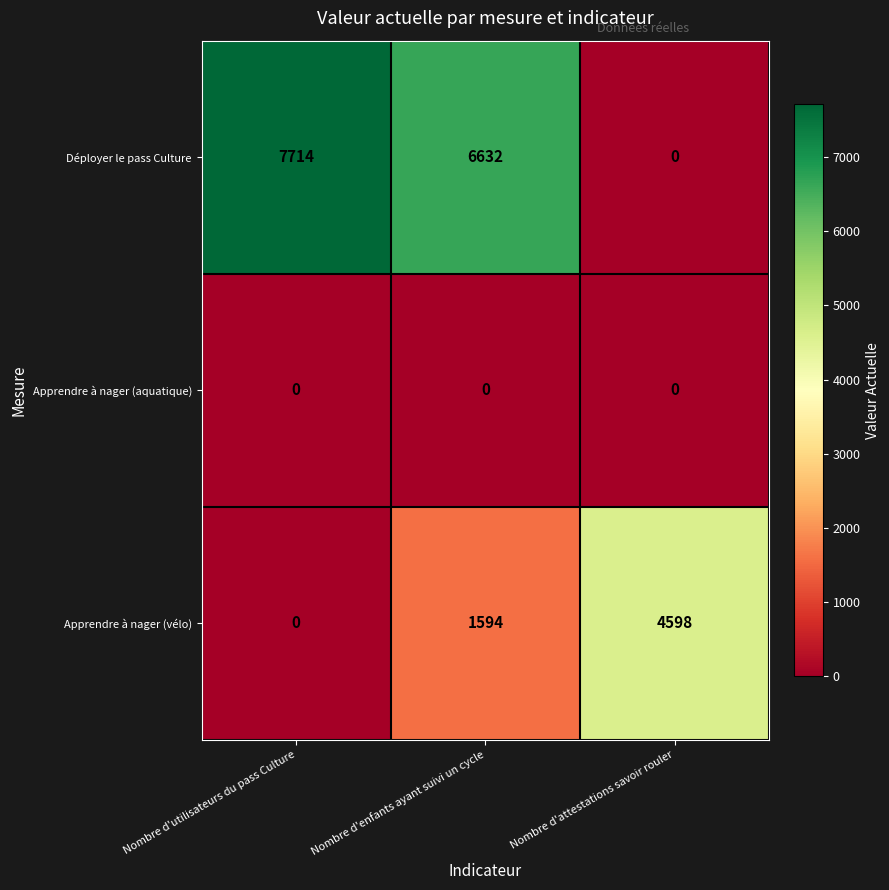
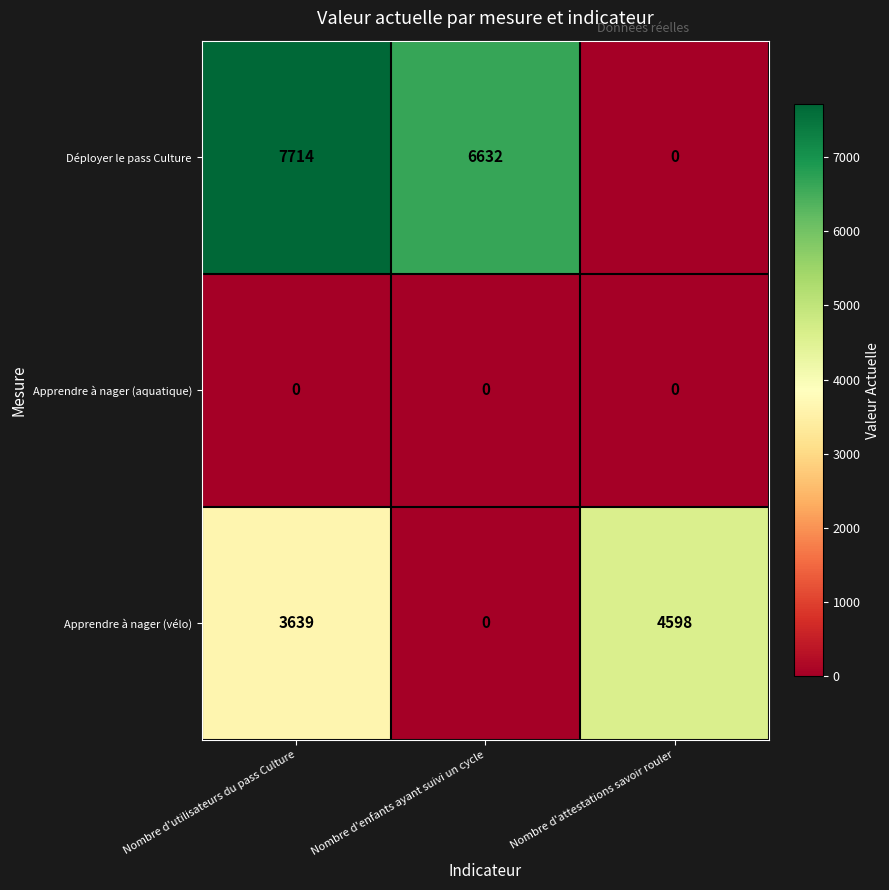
Apprendre à nager (vélo), Nombre d'utilisateurs du pass Culture: 0 -> 3639
Apprendre à nager (vélo), Nombre d'enfants ayant suivi un cycle: 1594 -> 0
